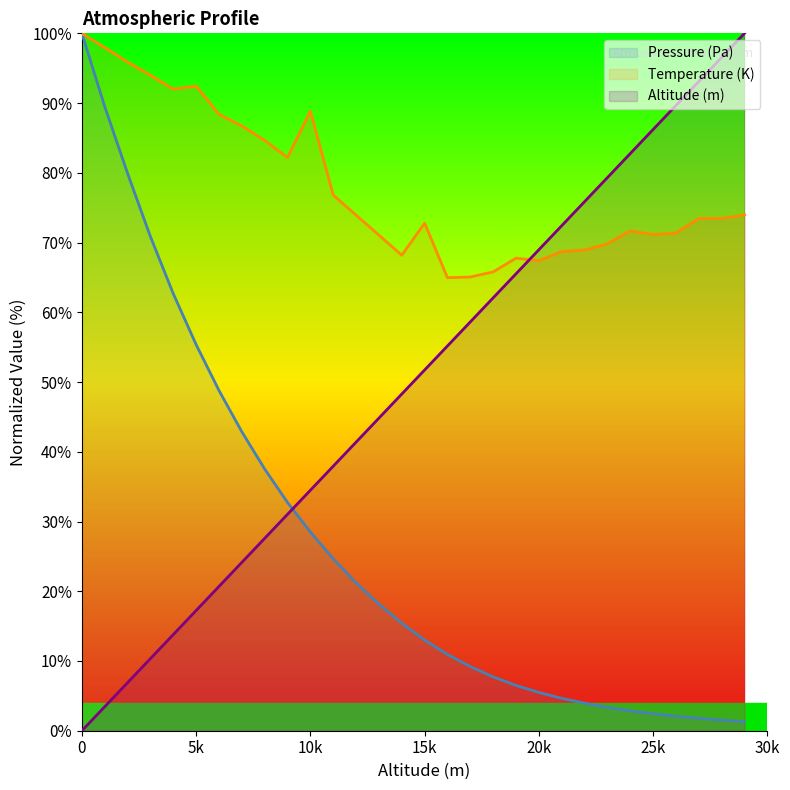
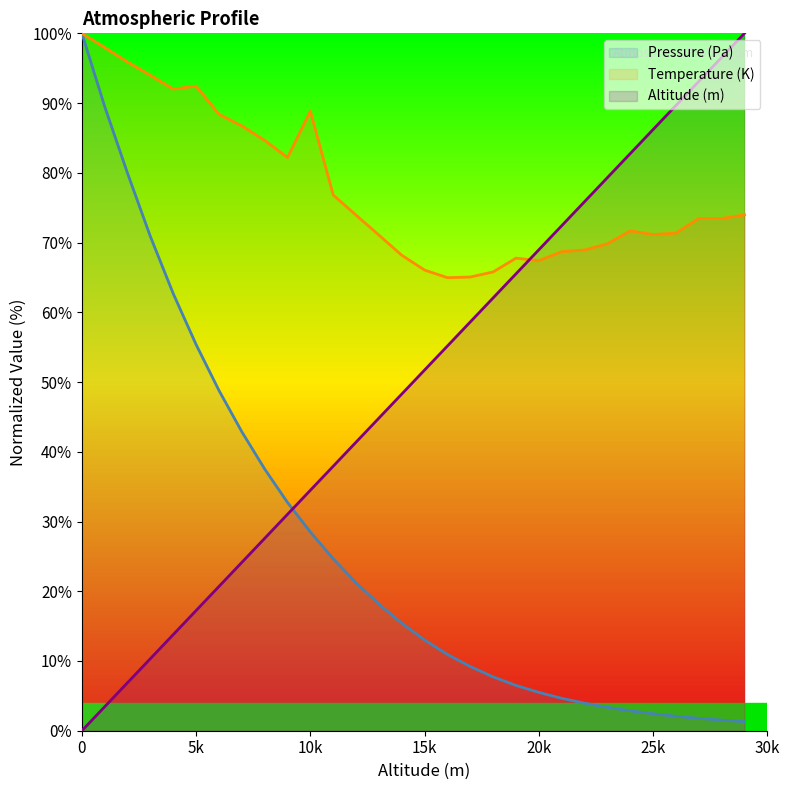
Temperature (K), 15k: 73% -> 66%
